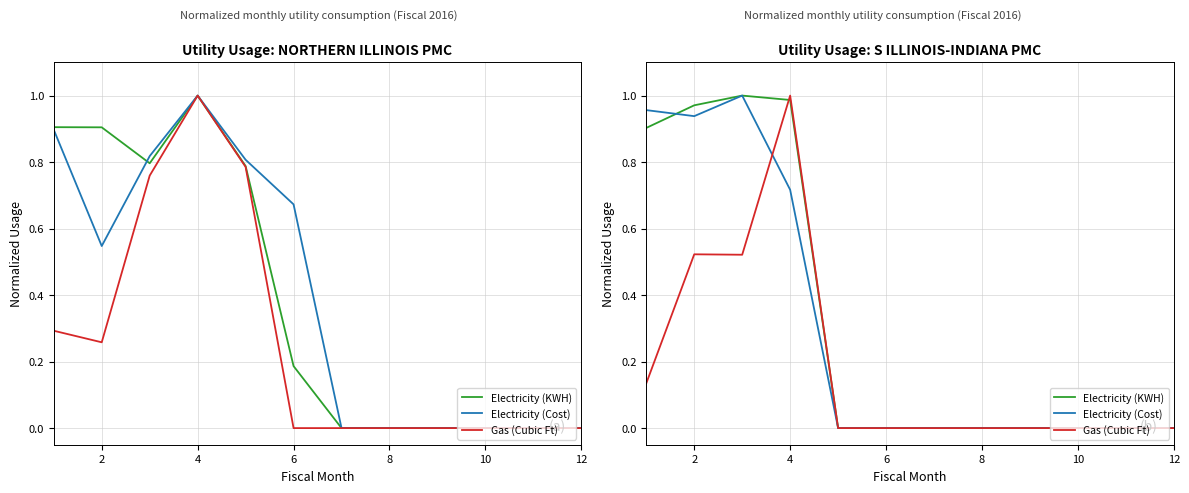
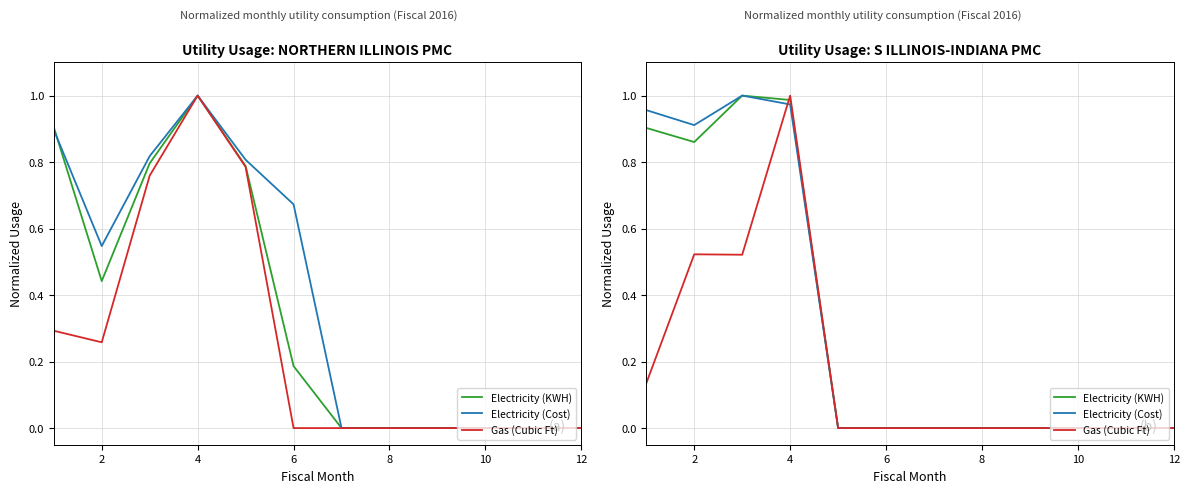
Utility Usage: NORTHERN ILLINOIS PMC, Electricity (KWH), 2: 0.90 -> 0.44
Utility Usage: S ILLINOIS-INDIANA PMC, Electricity (KWH), 2: 0.97 -> 0.86
Utility Usage: S ILLINOIS-INDIANA PMC, Electricity (Cost), 2: 0.94 -> 0.91
Utility Usage: S ILLINOIS-INDIANA PMC, Electricity (Cost), 4: 0.72 -> 0.97
